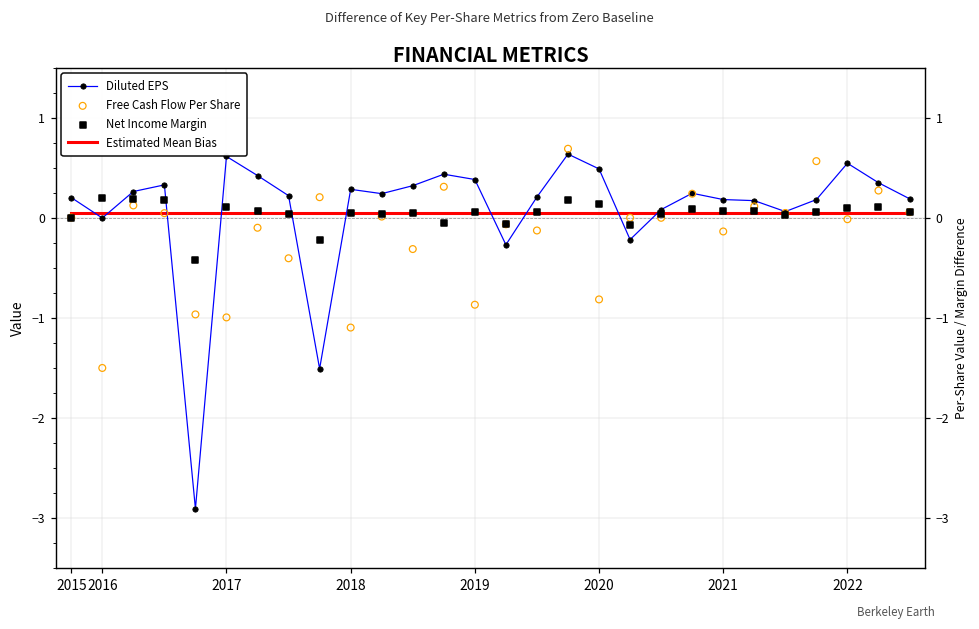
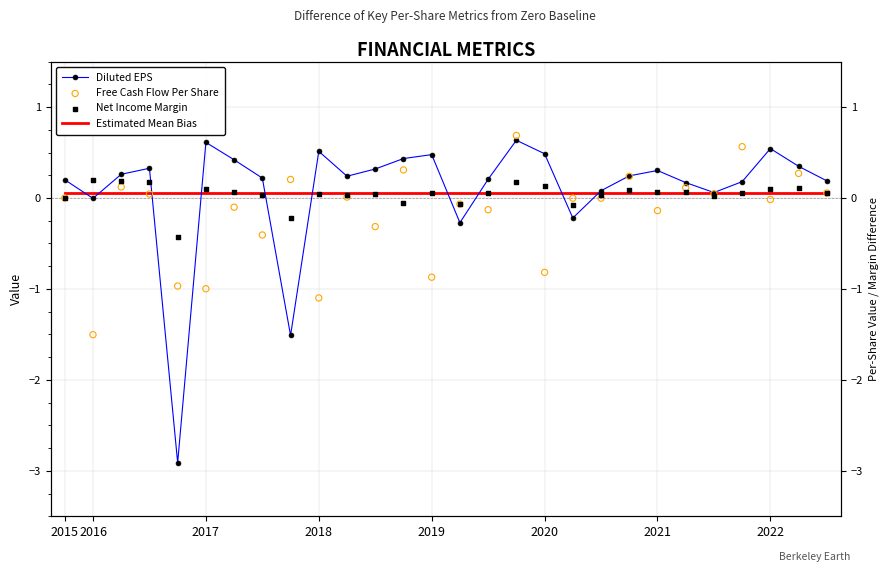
Diluted EPS, 2018: 0.3 -> 0.5
Diluted EPS, 2019: 0.4 -> 0.5
Diluted EPS, 2021: 0.2 -> 0.3
